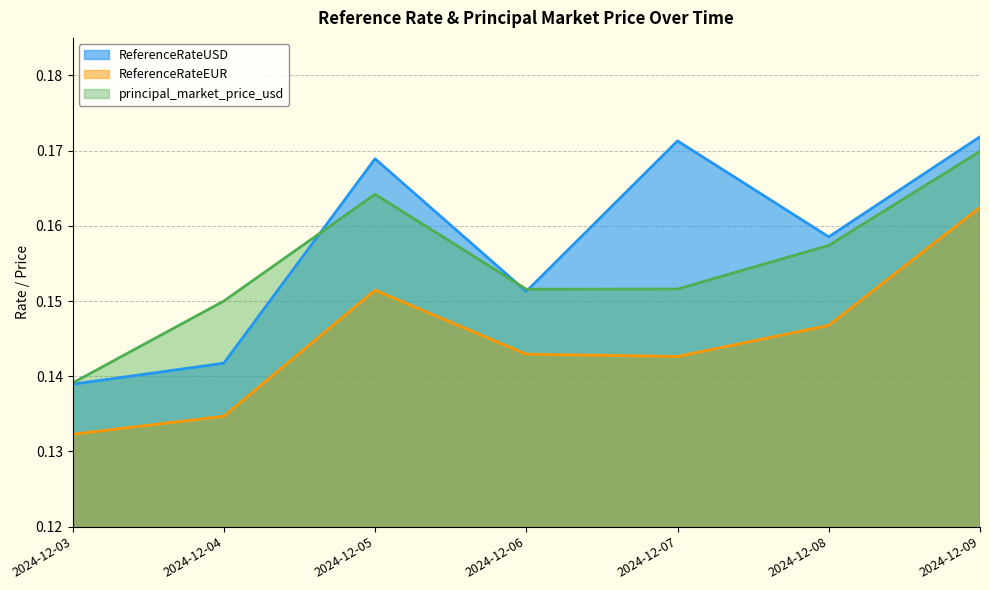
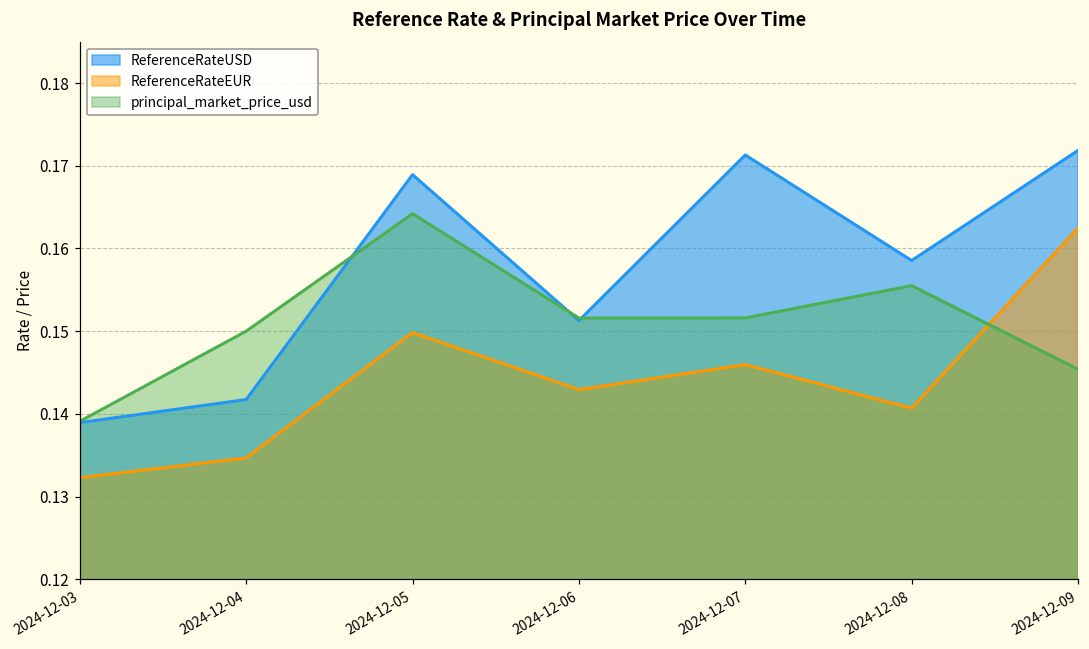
ReferenceRateEUR, 2024-12-05: 0.151 -> 0.150
ReferenceRateEUR, 2024-12-07: 0.143 -> 0.146
ReferenceRateEUR, 2024-12-08: 0.147 -> 0.141
principal_market_price_usd, 2024-12-08: 0.157 -> 0.156
principal_market_price_usd, 2024-12-09: 0.170 -> 0.145
